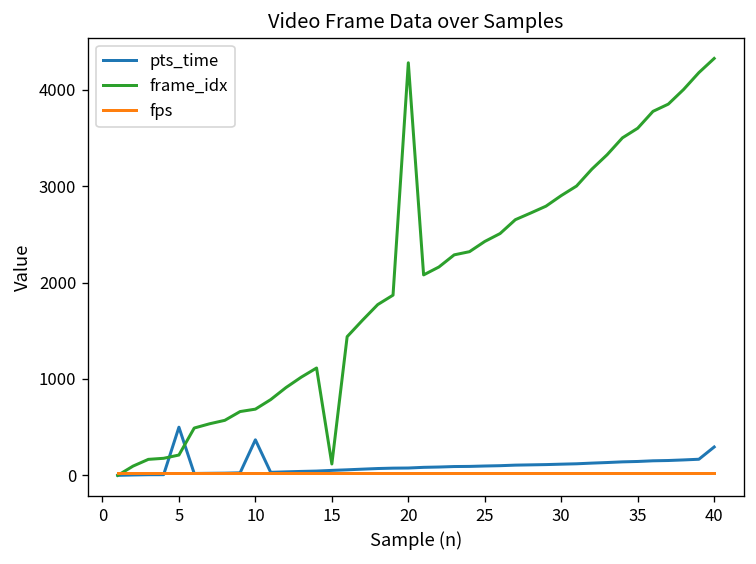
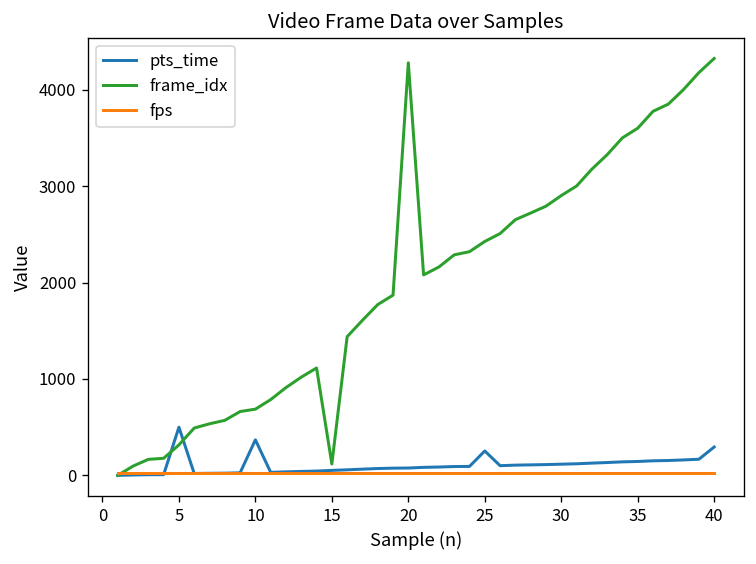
frame_idx, 5: 200 -> 300
pts_time, 25: 100 -> 300
